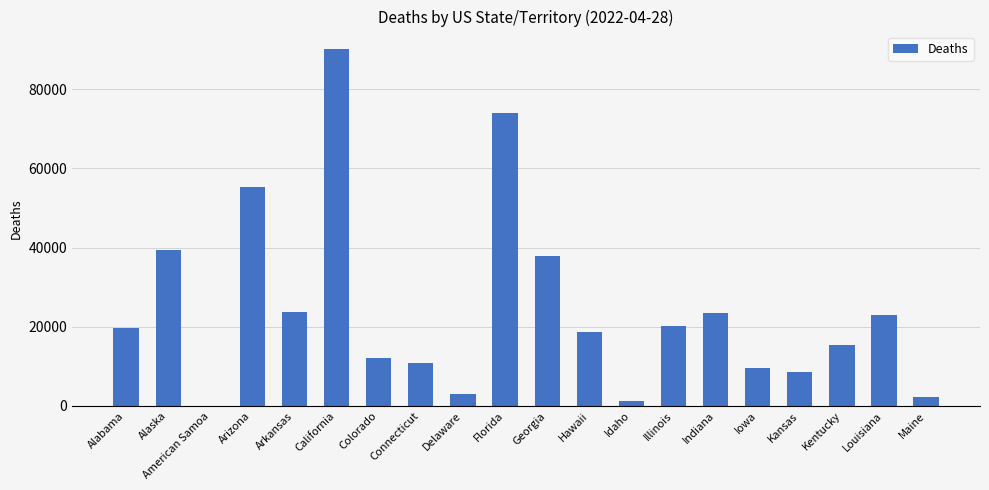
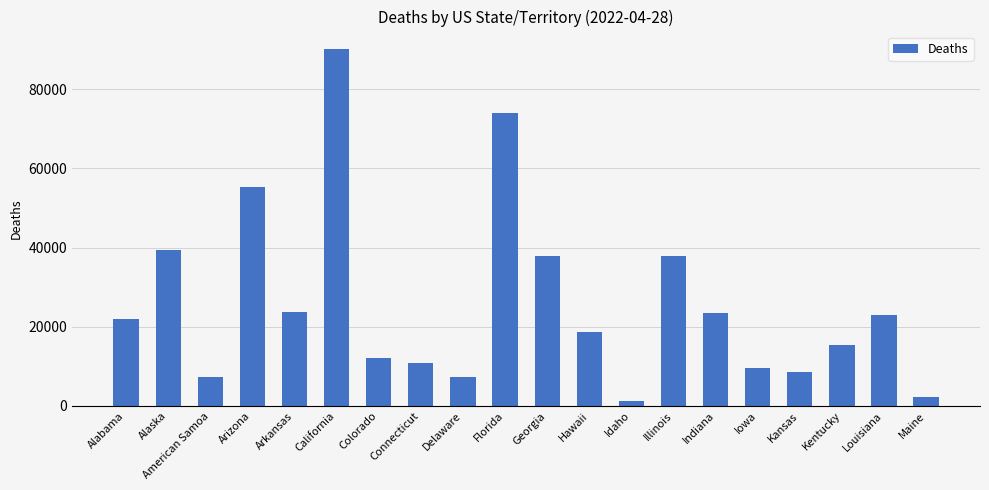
Alabama: 20000 -> 22000
American Samoa: 0 -> 7000
Delaware: 3000 -> 7000
Illinois: 20000 -> 38000
